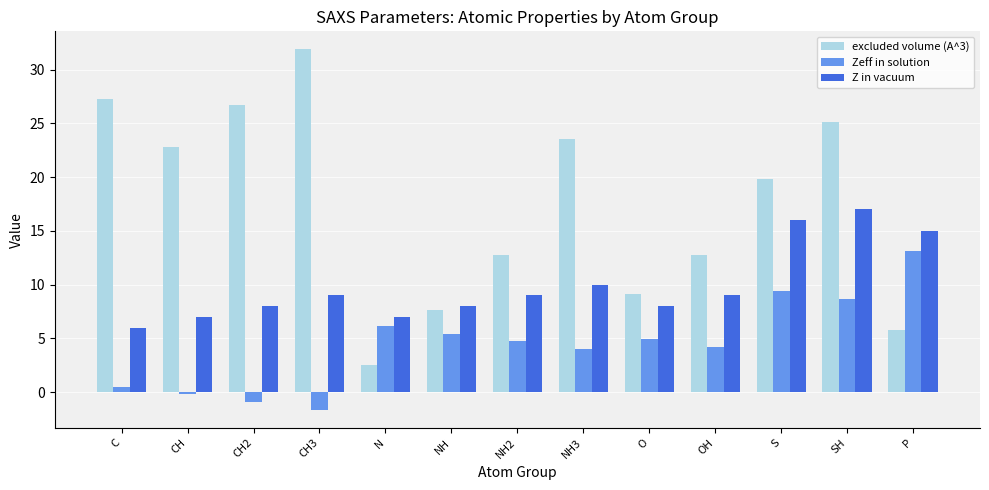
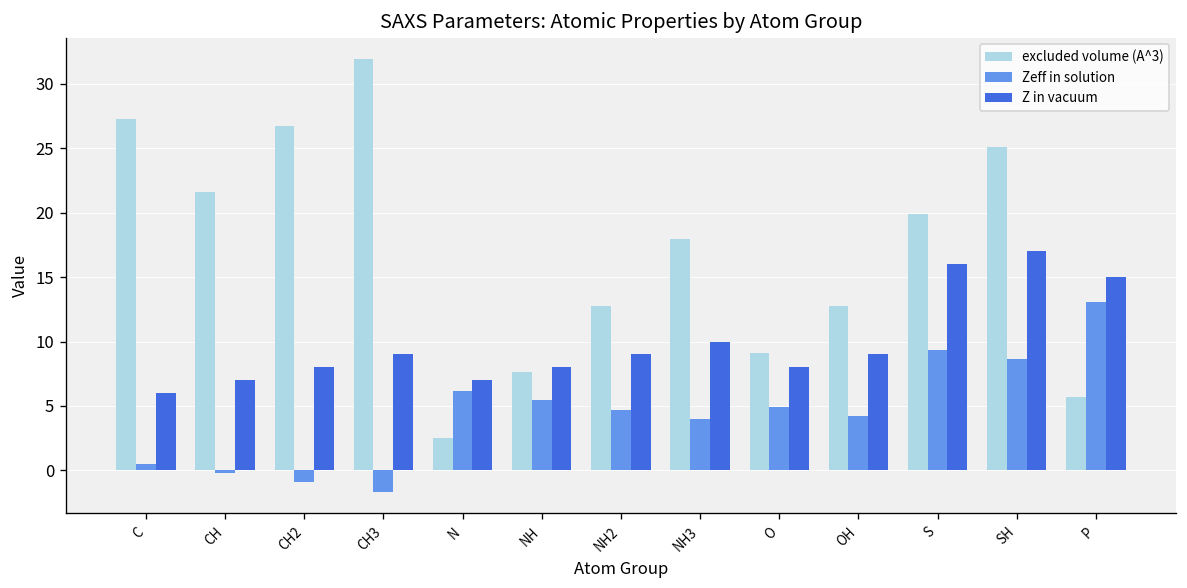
excluded volume (A^3), CH: 22.8 -> 21.6
excluded volume (A^3), NH3: 23.5 -> 17.9
